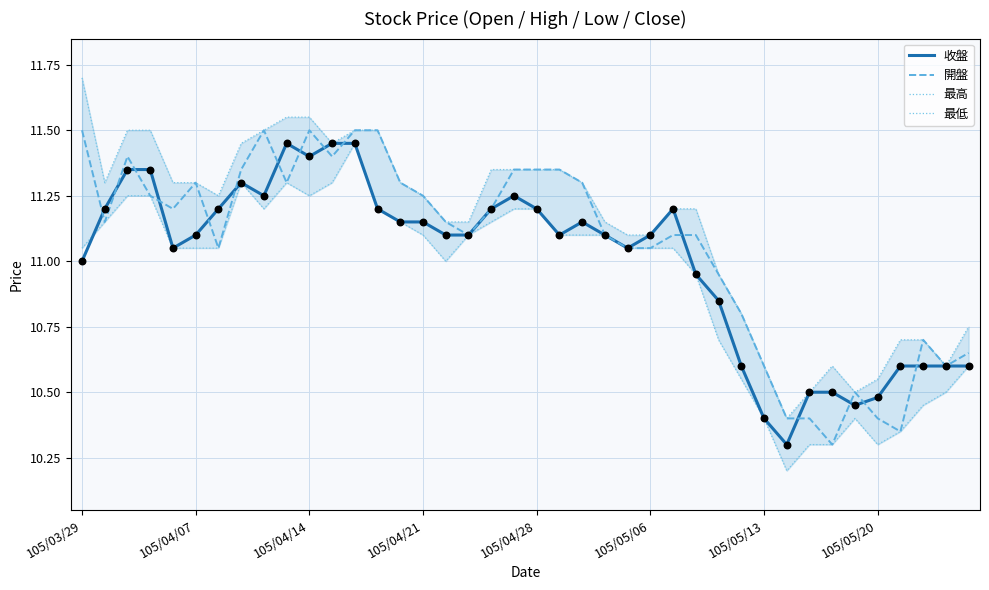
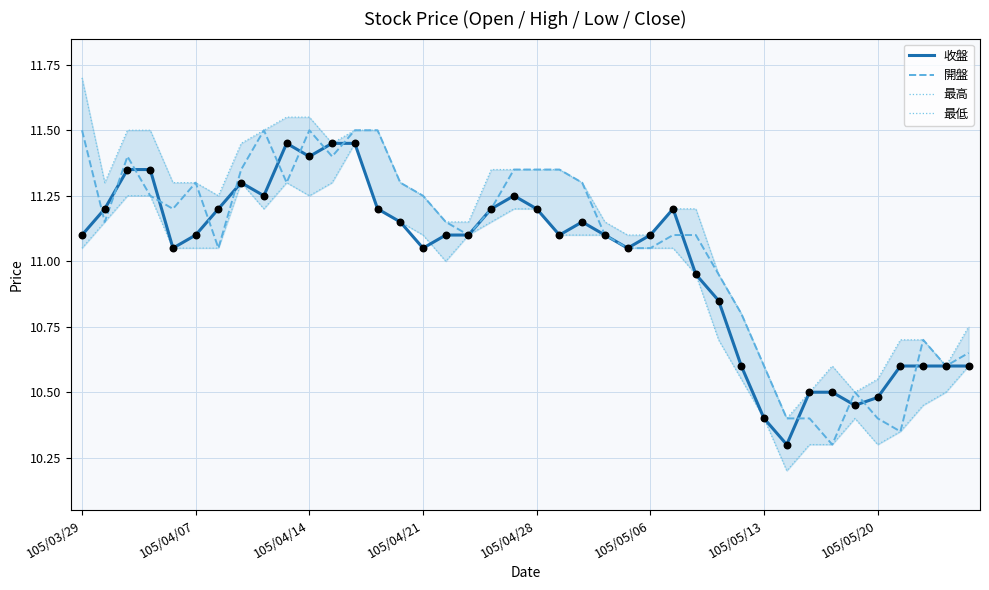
收盤, 105/03/29: 11.0 -> 11.1
收盤, 105/04/21: 11.15 -> 11.05
